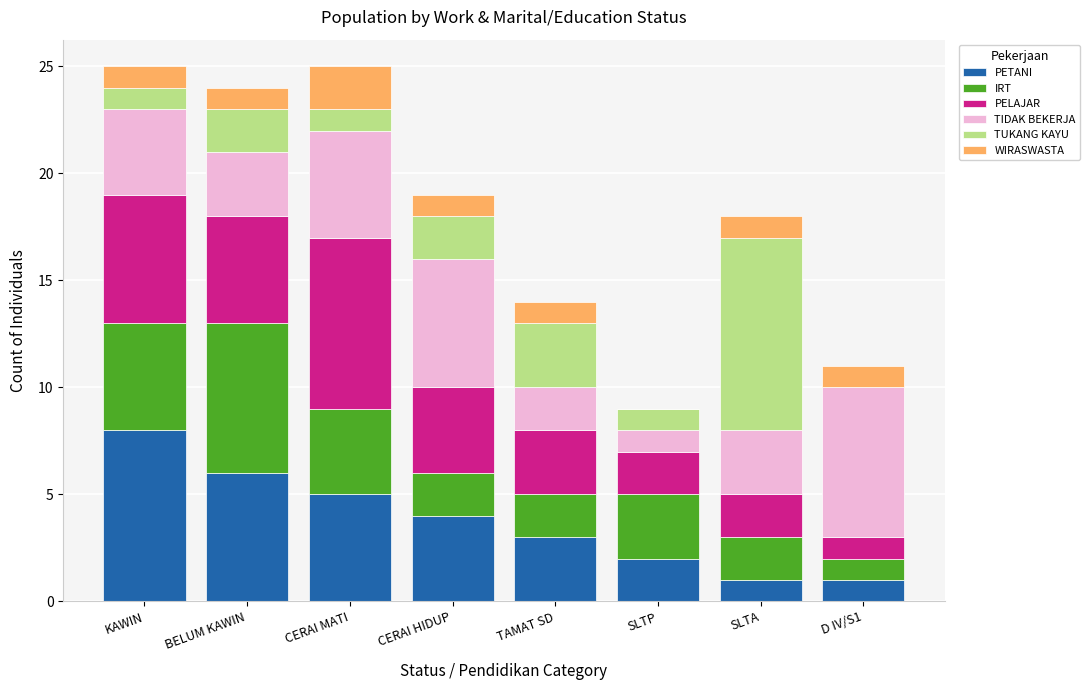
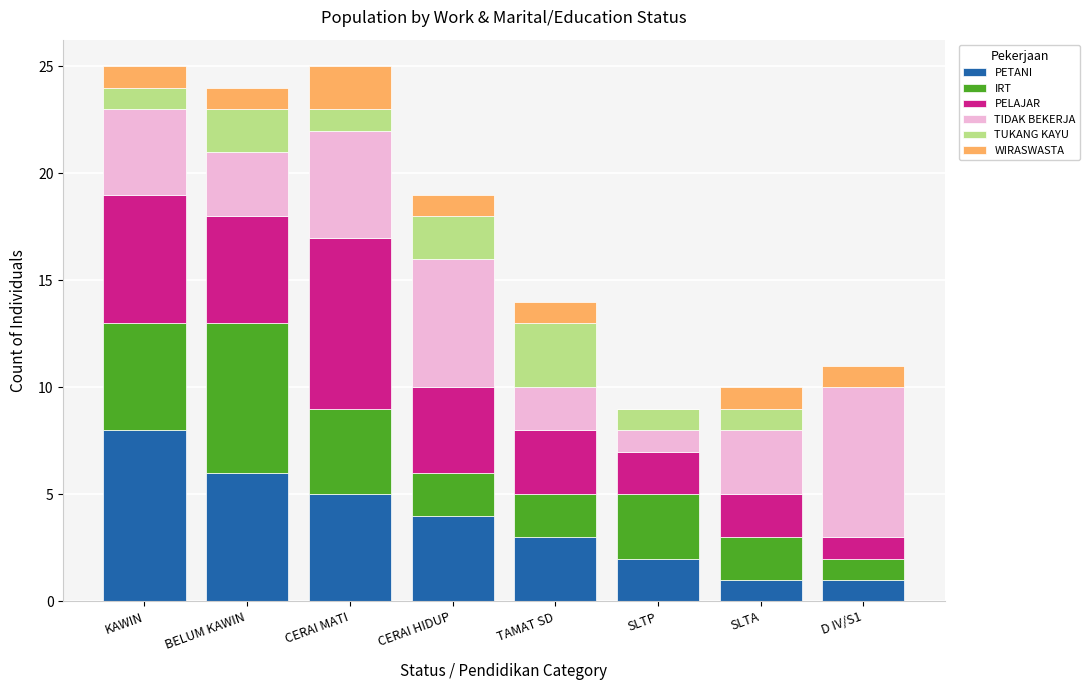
TUKANG KAYU, SLTA: 9 -> 1
